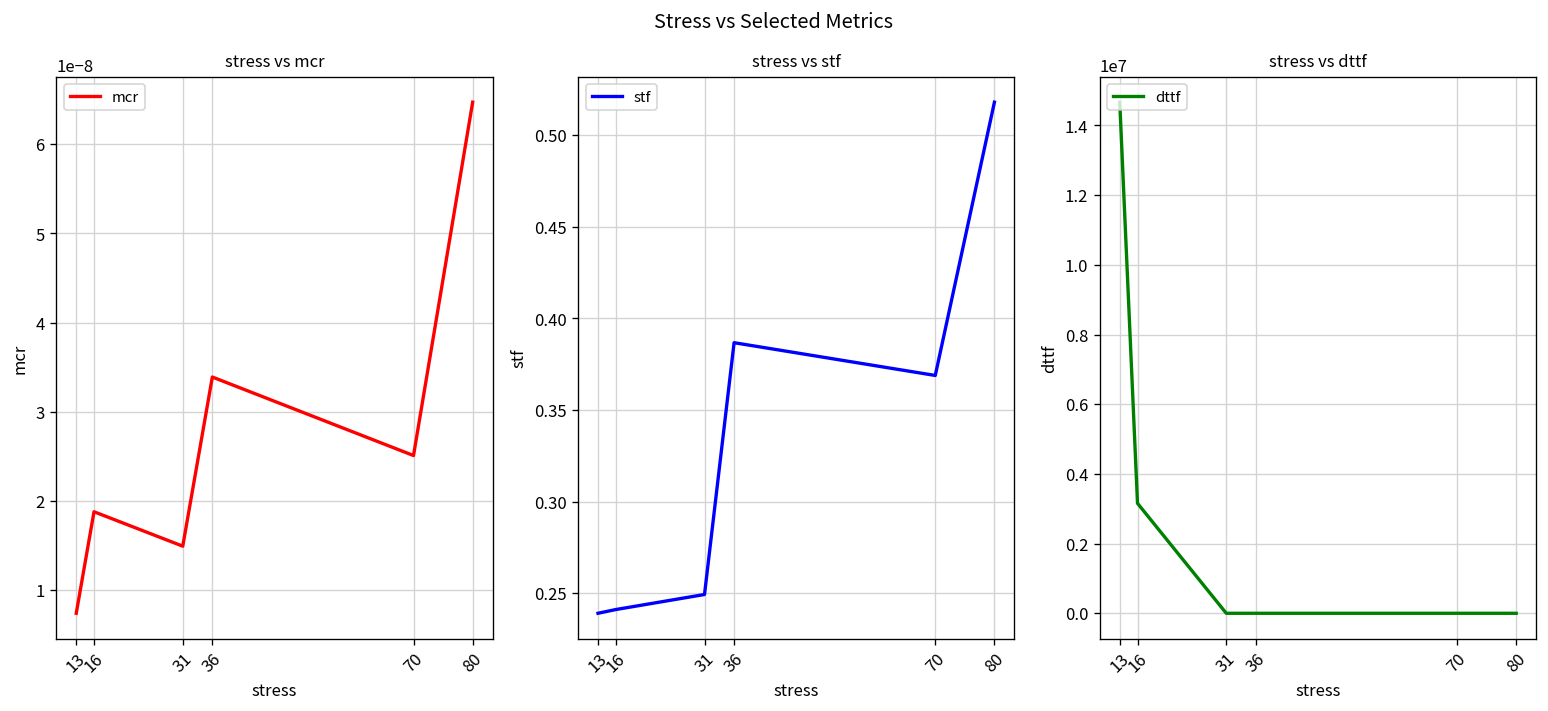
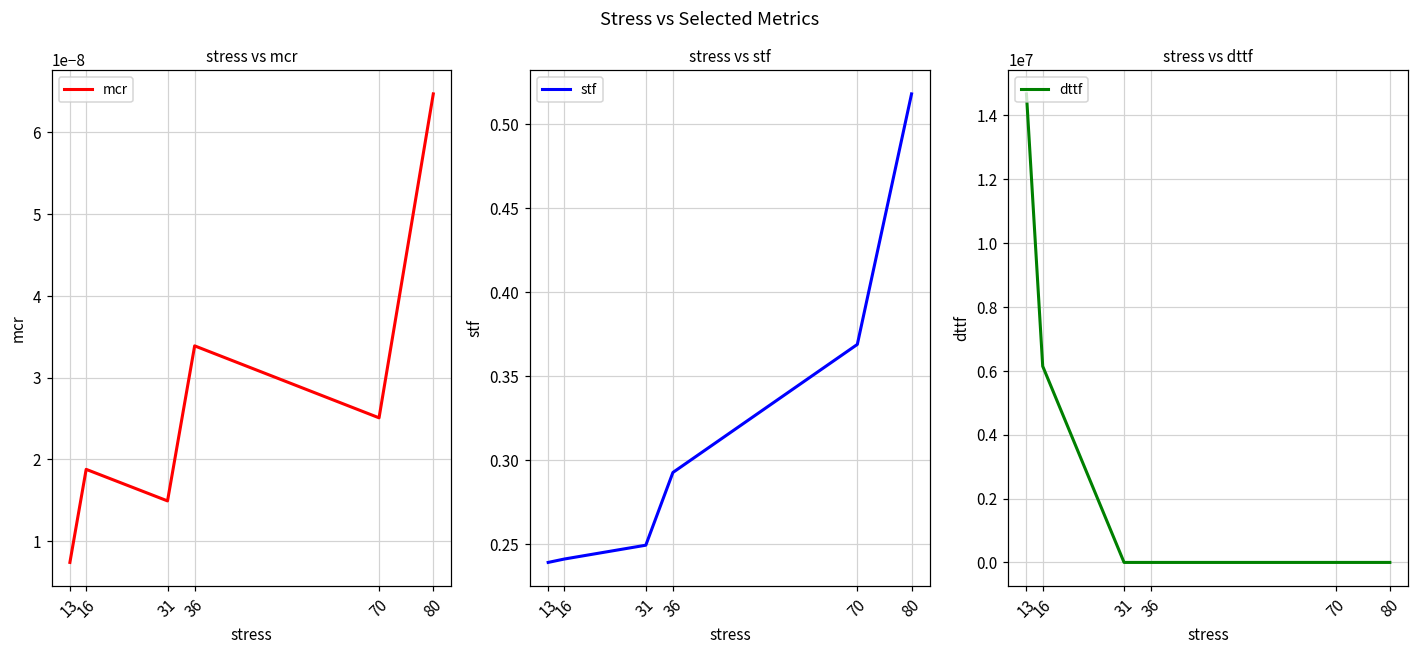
stress vs stf, 36: 0.387 -> 0.293
stress vs dttf, 16: 3200000 -> 6100000
